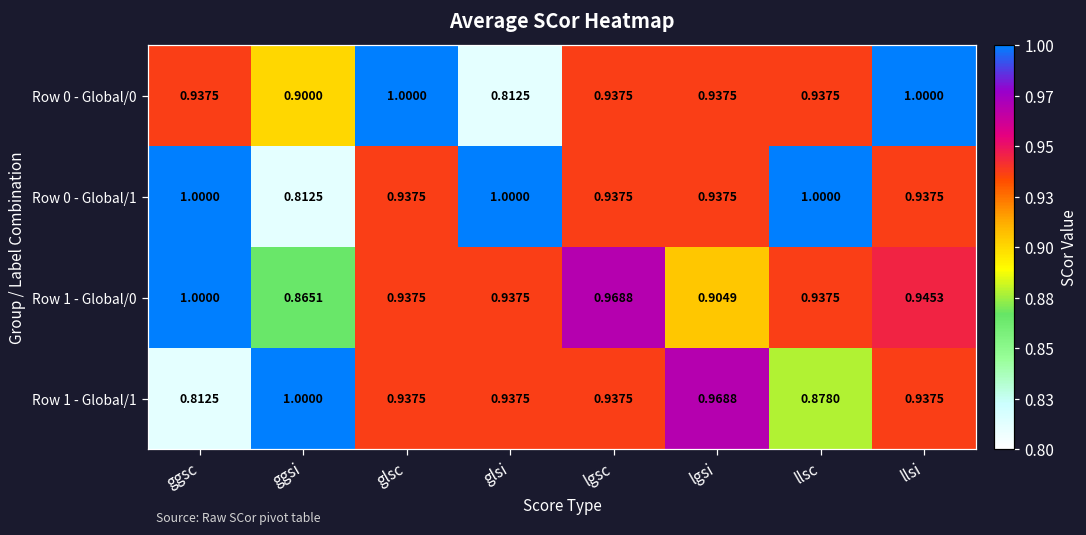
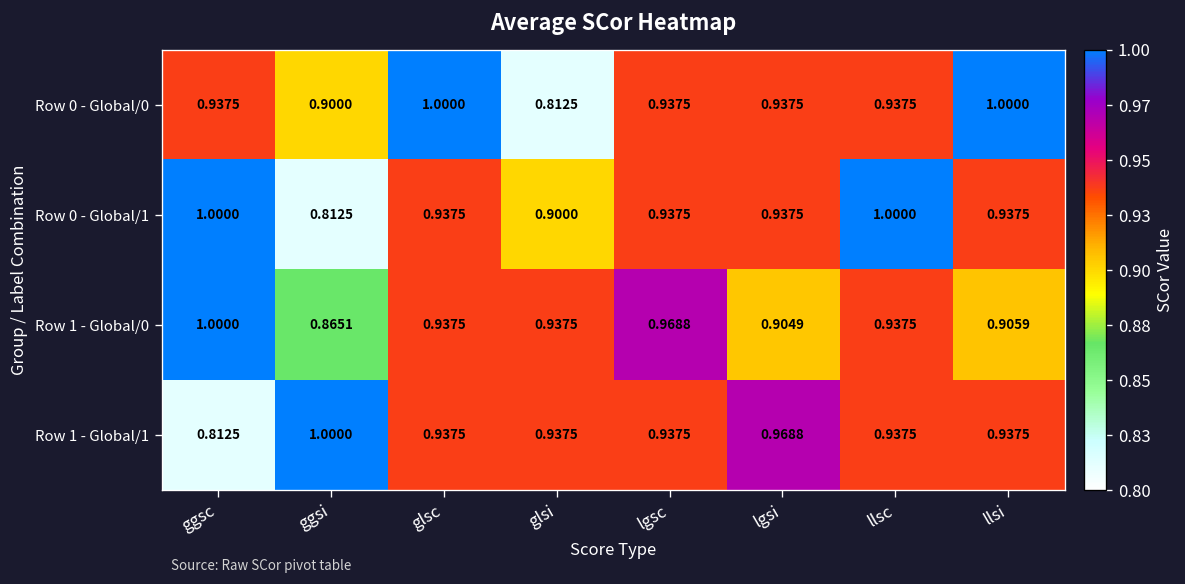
Row 0 - Global/1, glsi: 1.0000 -> 0.9000
Row 1 - Global/0, llsi: 0.9453 -> 0.9059
Row 1 - Global/1, llsc: 0.8780 -> 0.9375
